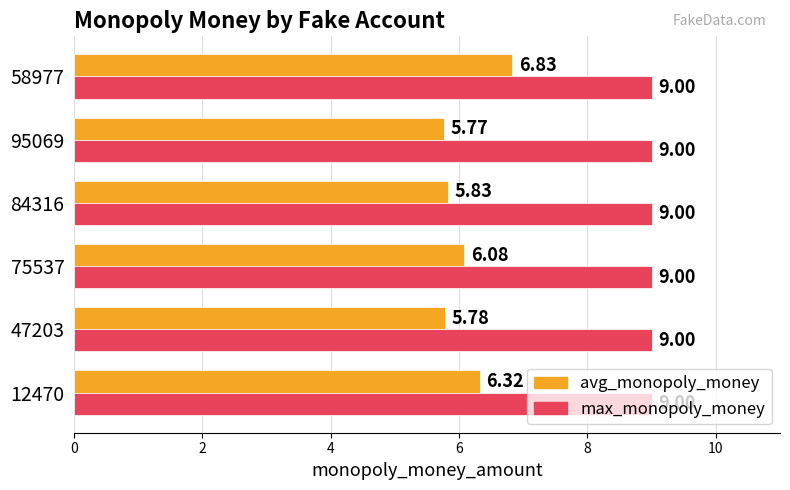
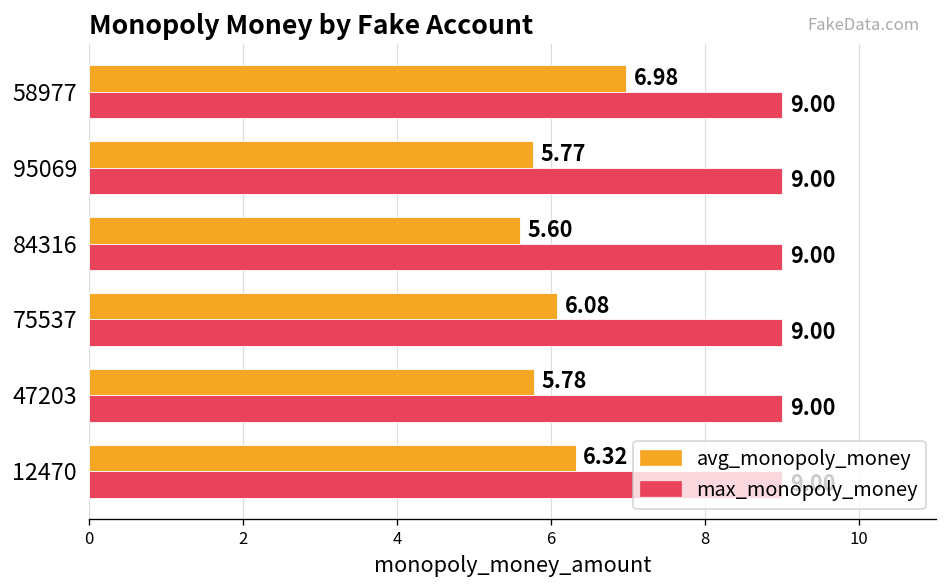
avg_monopoly_money, 58977: 6.83 -> 6.98
avg_monopoly_money, 84316: 5.83 -> 5.60
